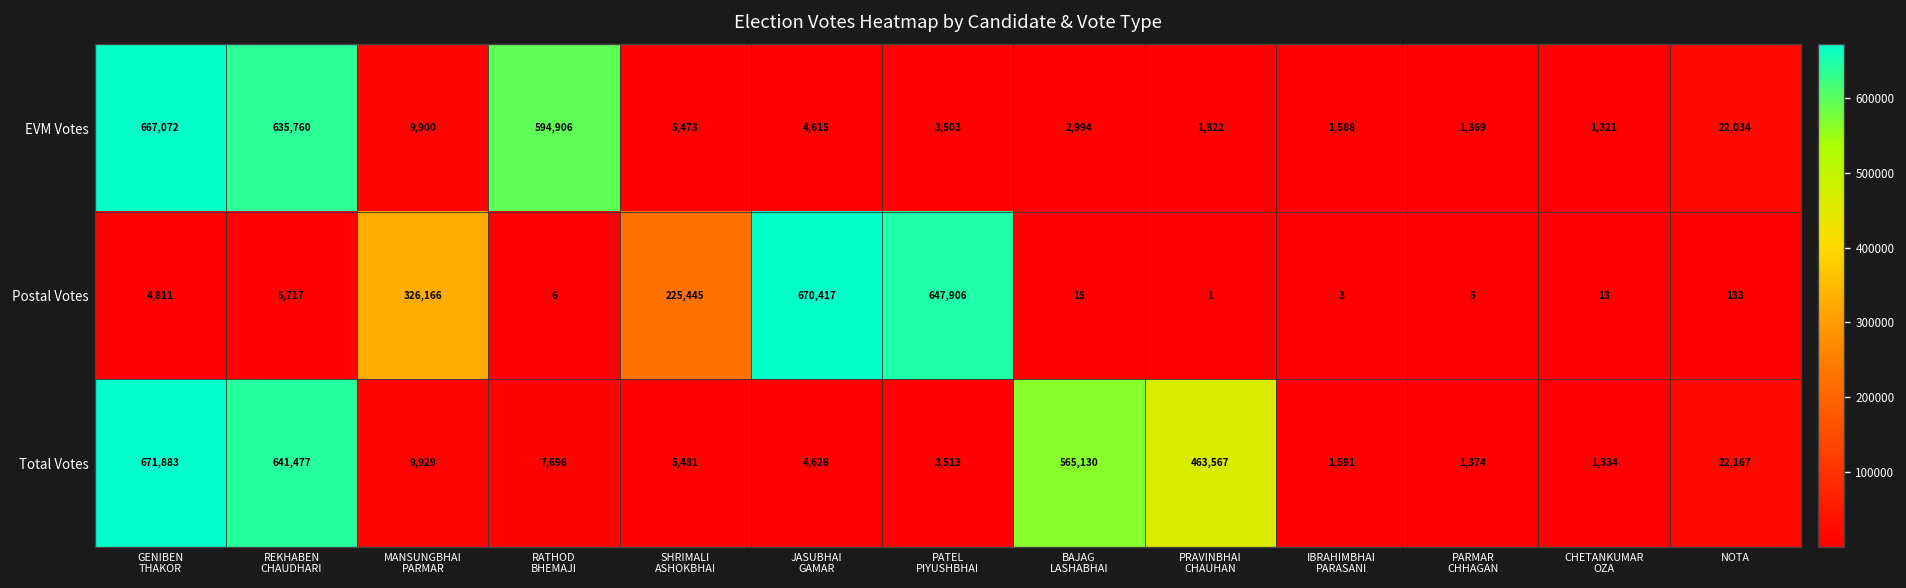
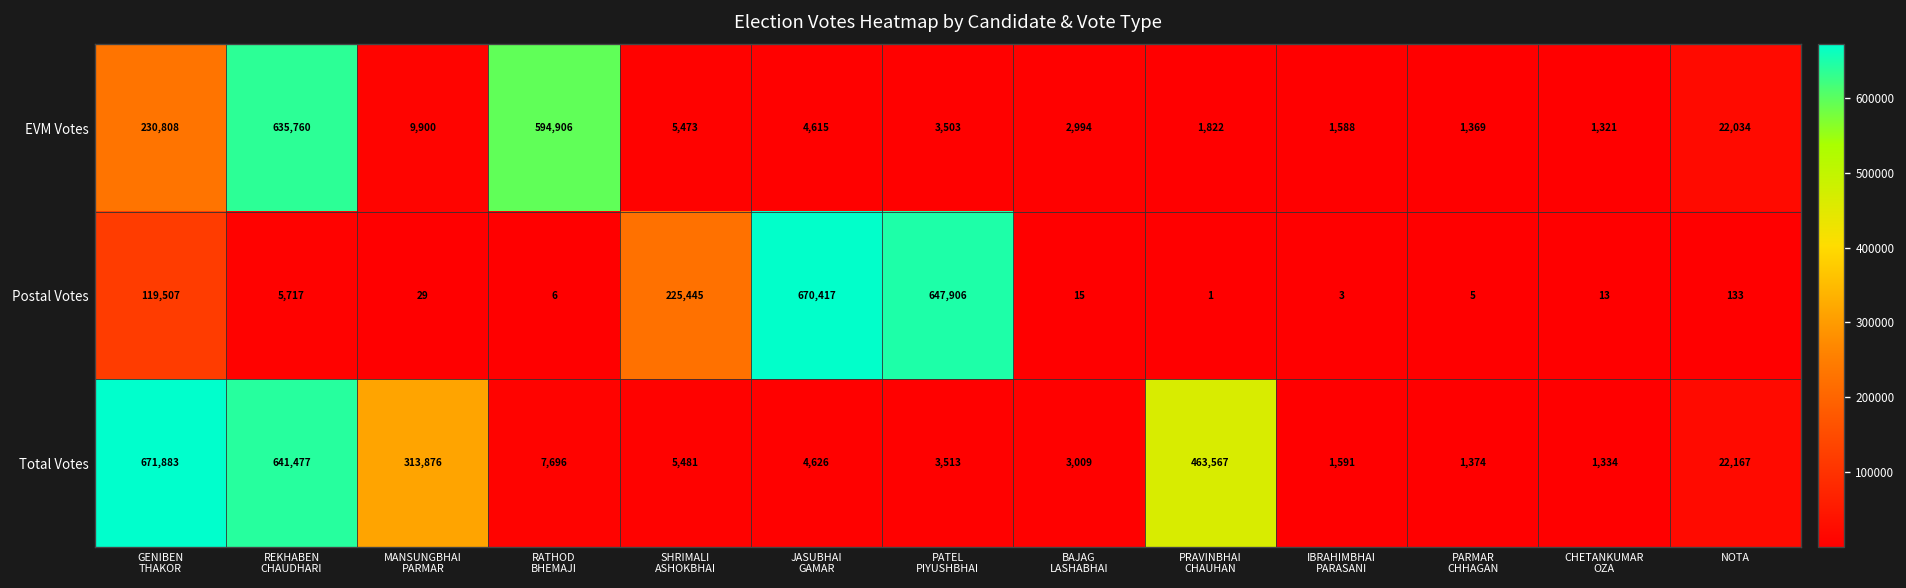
EVM Votes, GENIBEN THAKOR: 667,072 -> 230,808
Postal Votes, GENIBEN THAKOR: 4,811 -> 119,507
Postal Votes, MANSUNGBHAI PARMAR: 326,166 -> 29
Total Votes, MANSUNGBHAI PARMAR: 9,929 -> 313,876
Total Votes, BAJAG LASHABHAI: 565,130 -> 3,009
